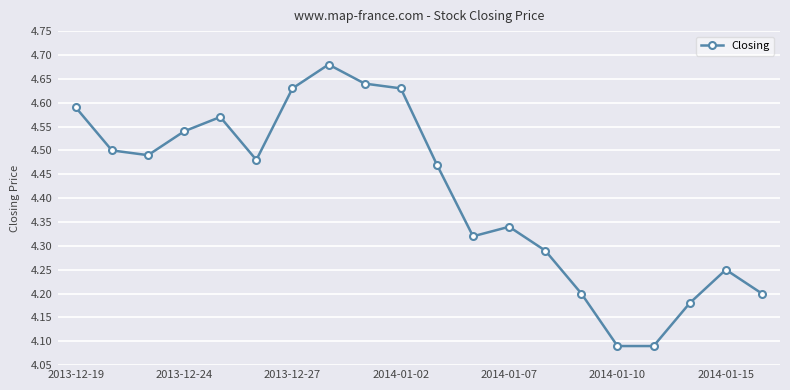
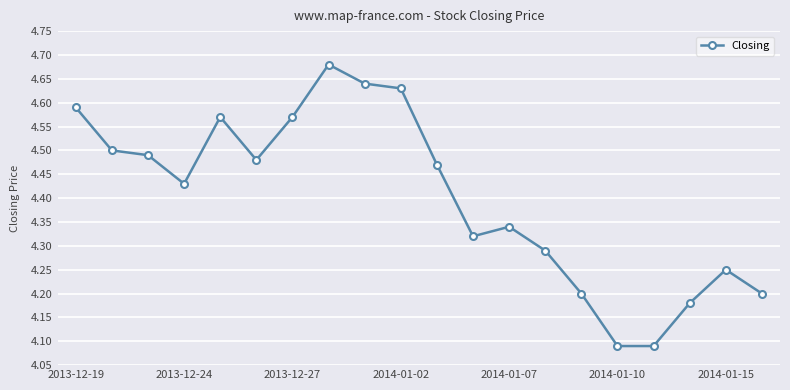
2013-12-24: 4.54 -> 4.43
2013-12-27: 4.63 -> 4.57
